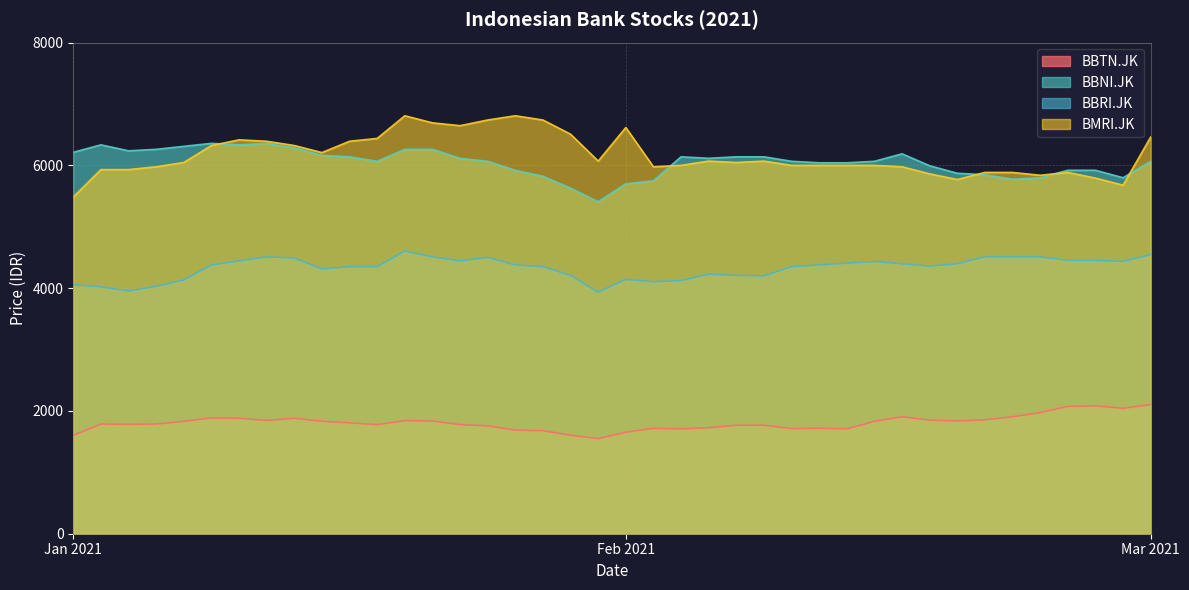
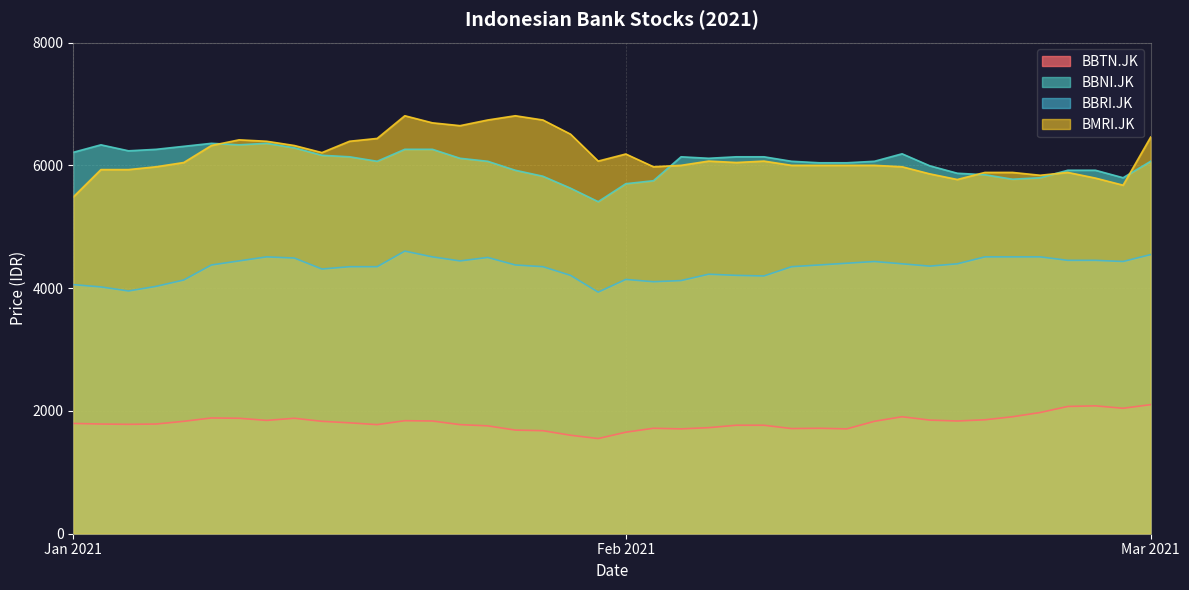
BBTN.JK, Jan 2021: 1600 -> 1800
BMRI.JK, Feb 2021: 6600 -> 6200
